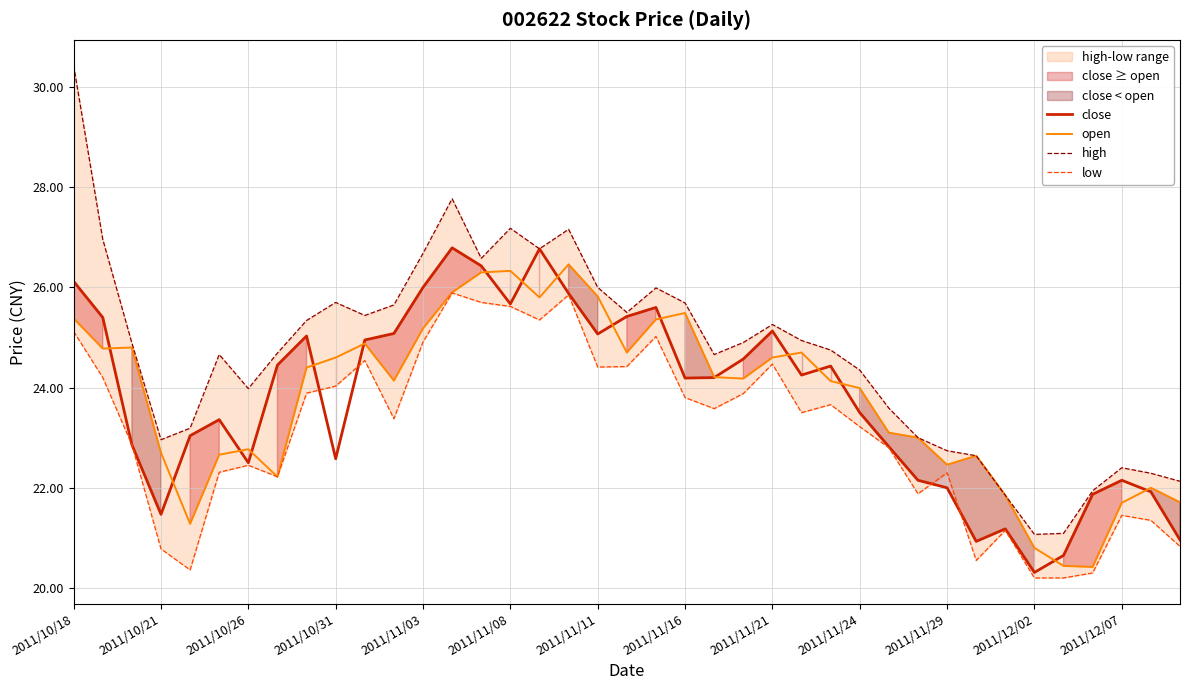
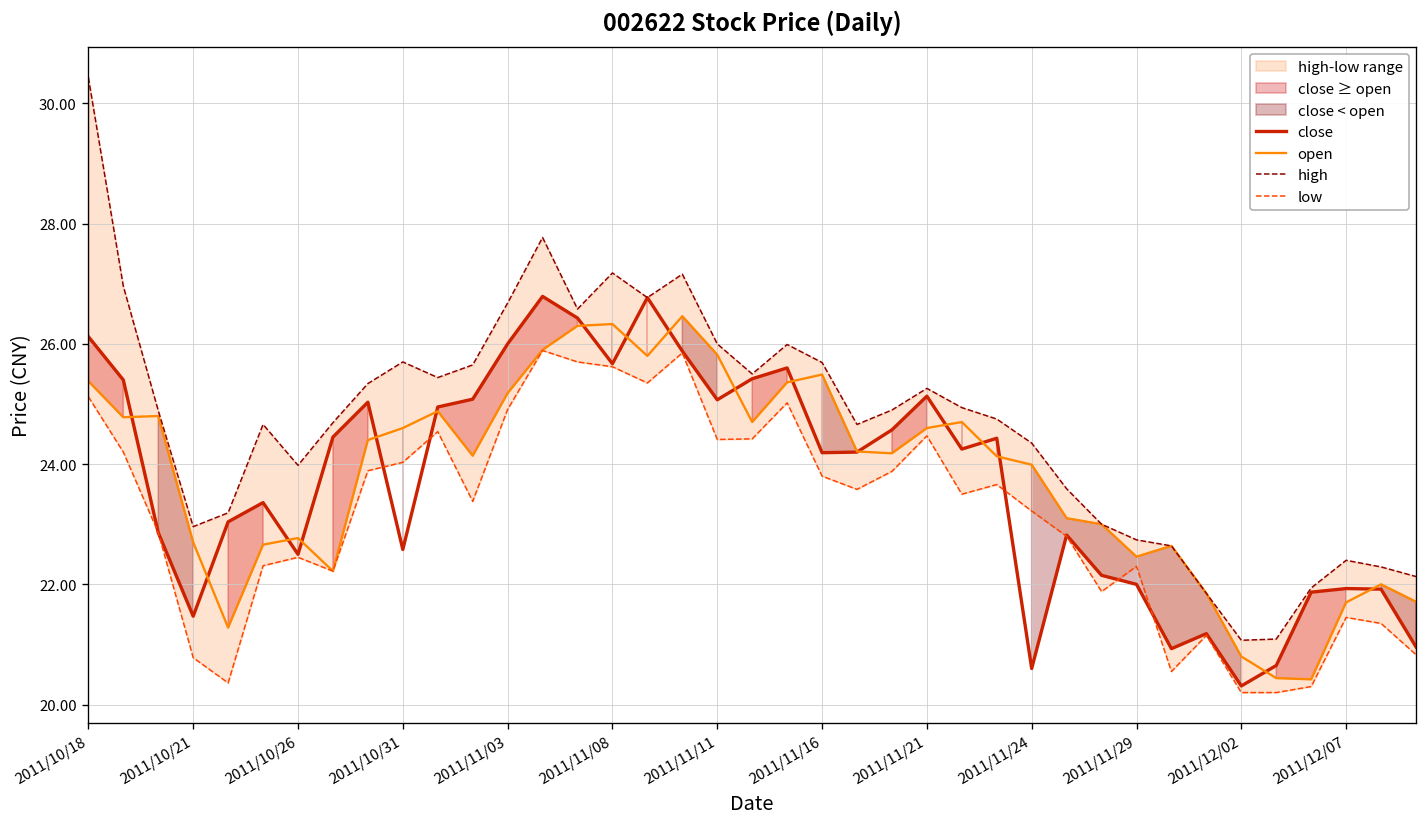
close, 2011/11/24: 23.5 -> 20.6
close, 2011/12/07: 22.2 -> 21.9
